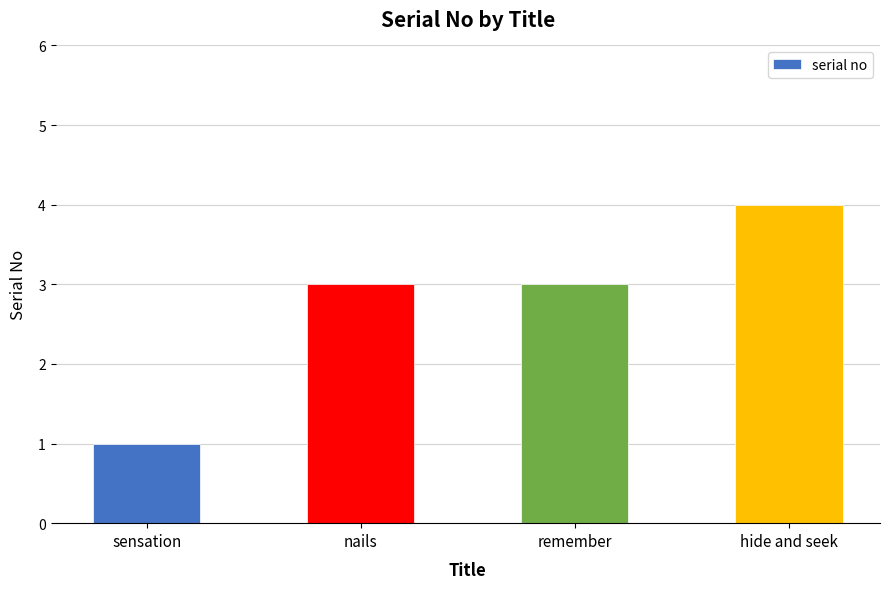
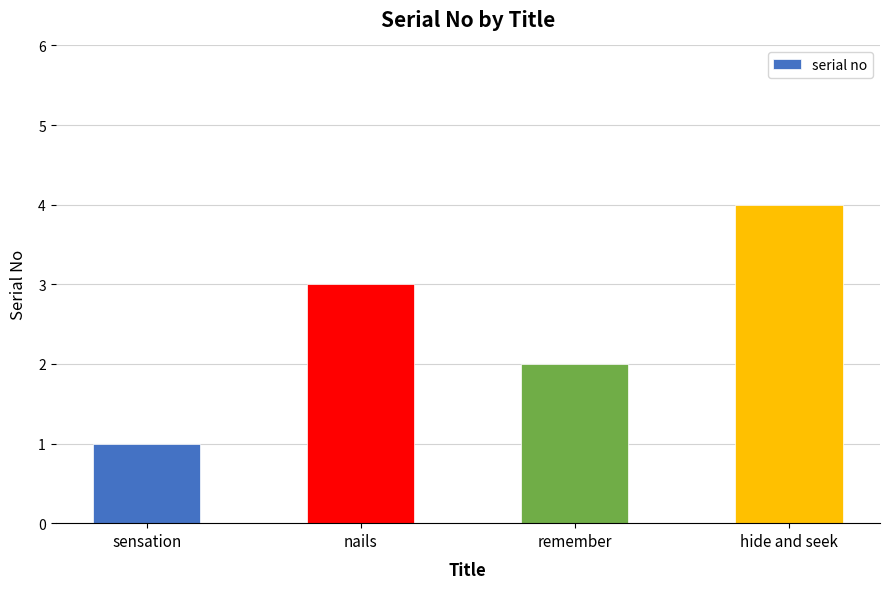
remember: 3 -> 2
